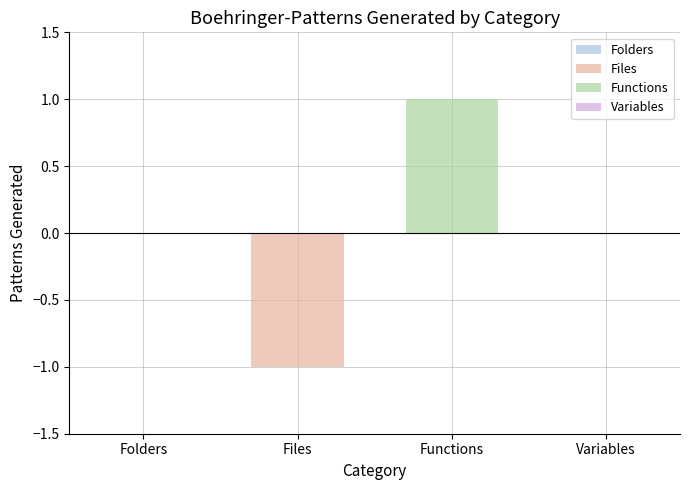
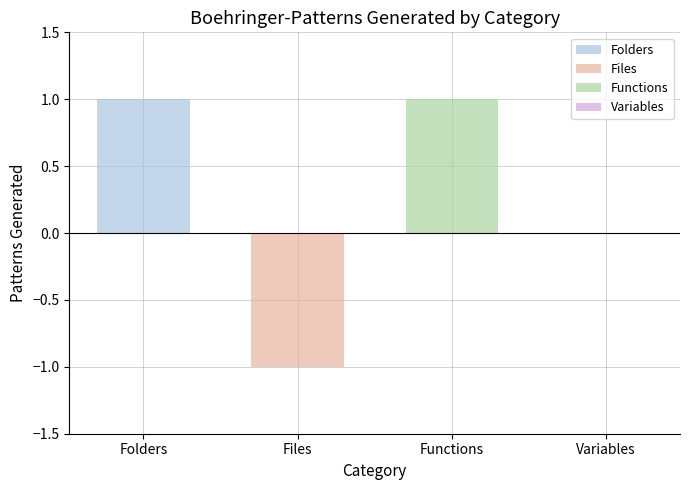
Folders: 0 -> 1
